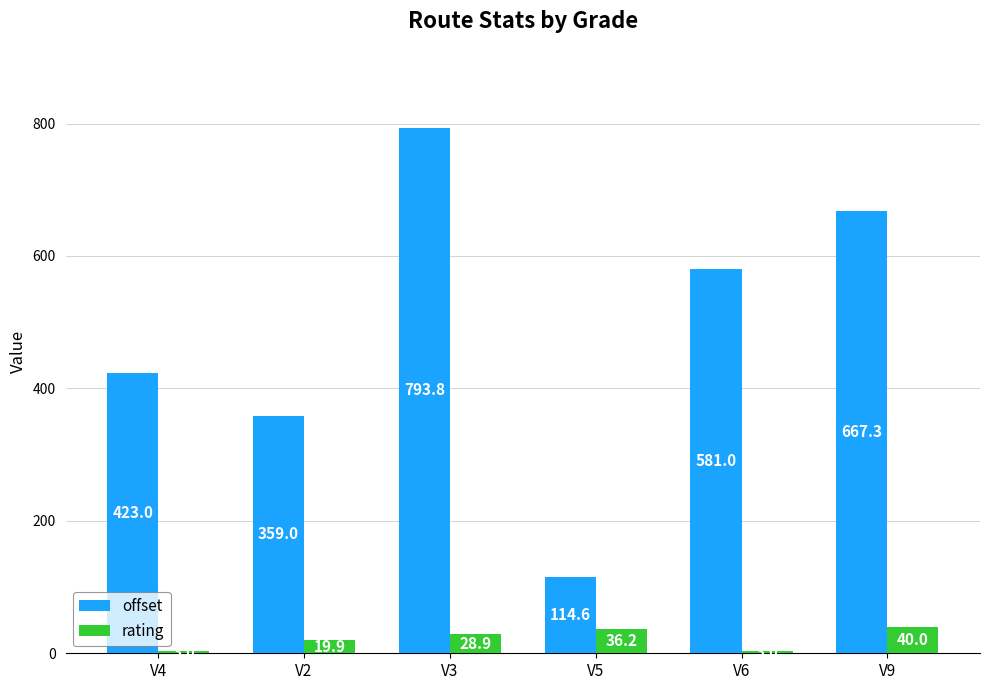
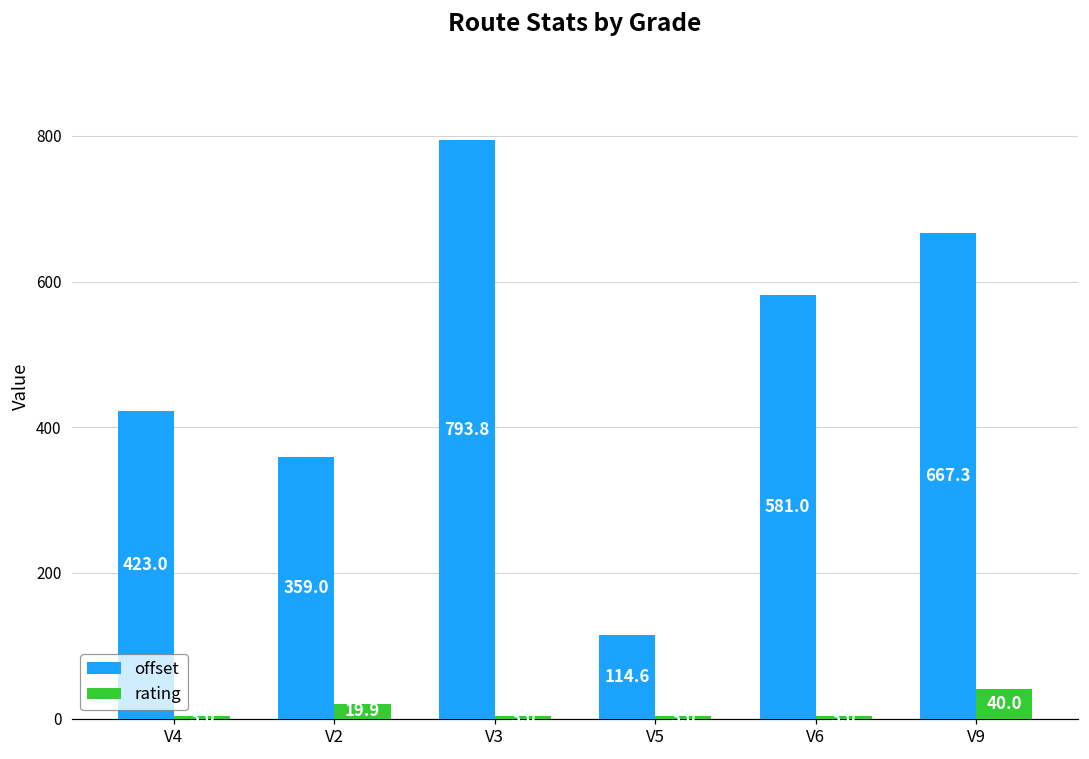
rating, V3: 30 -> 0
rating, V5: 40 -> 0
